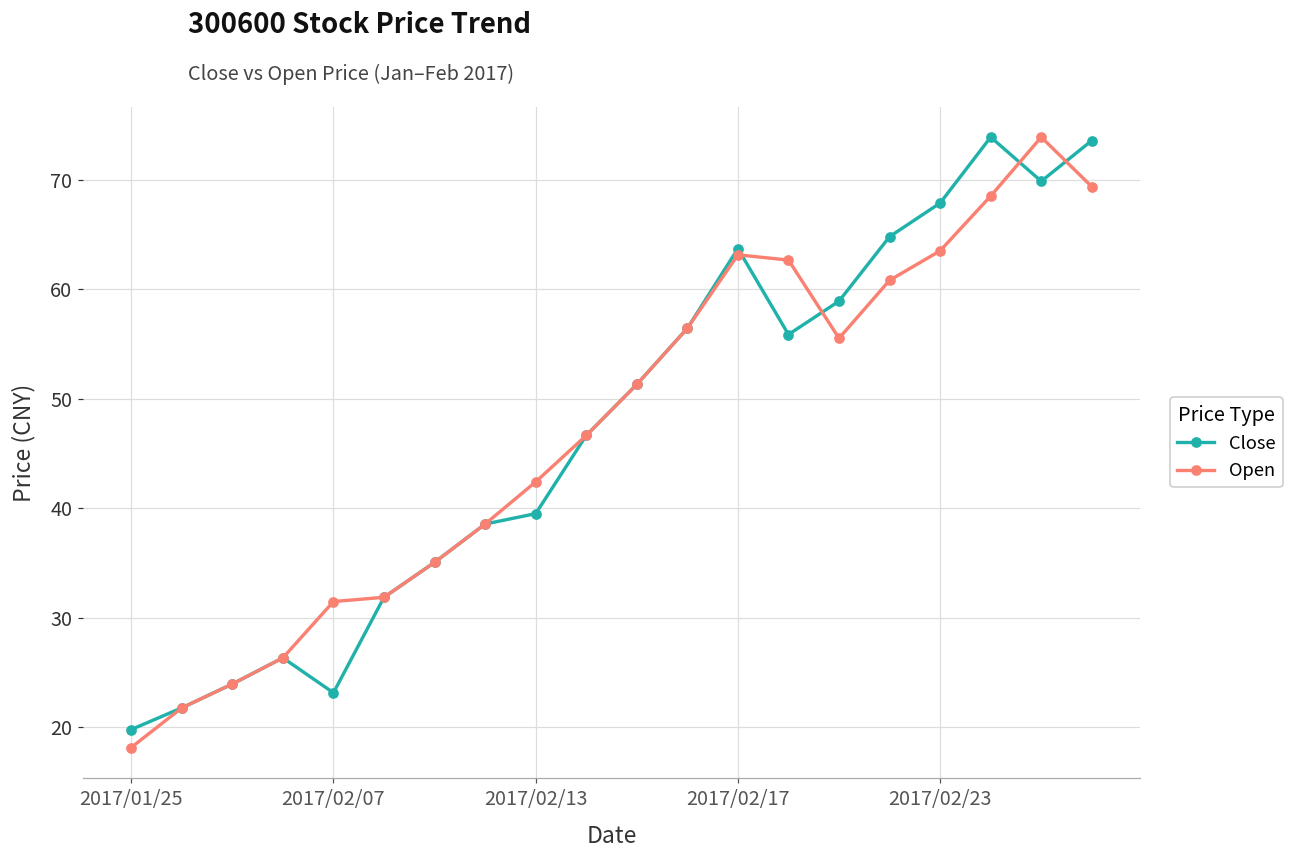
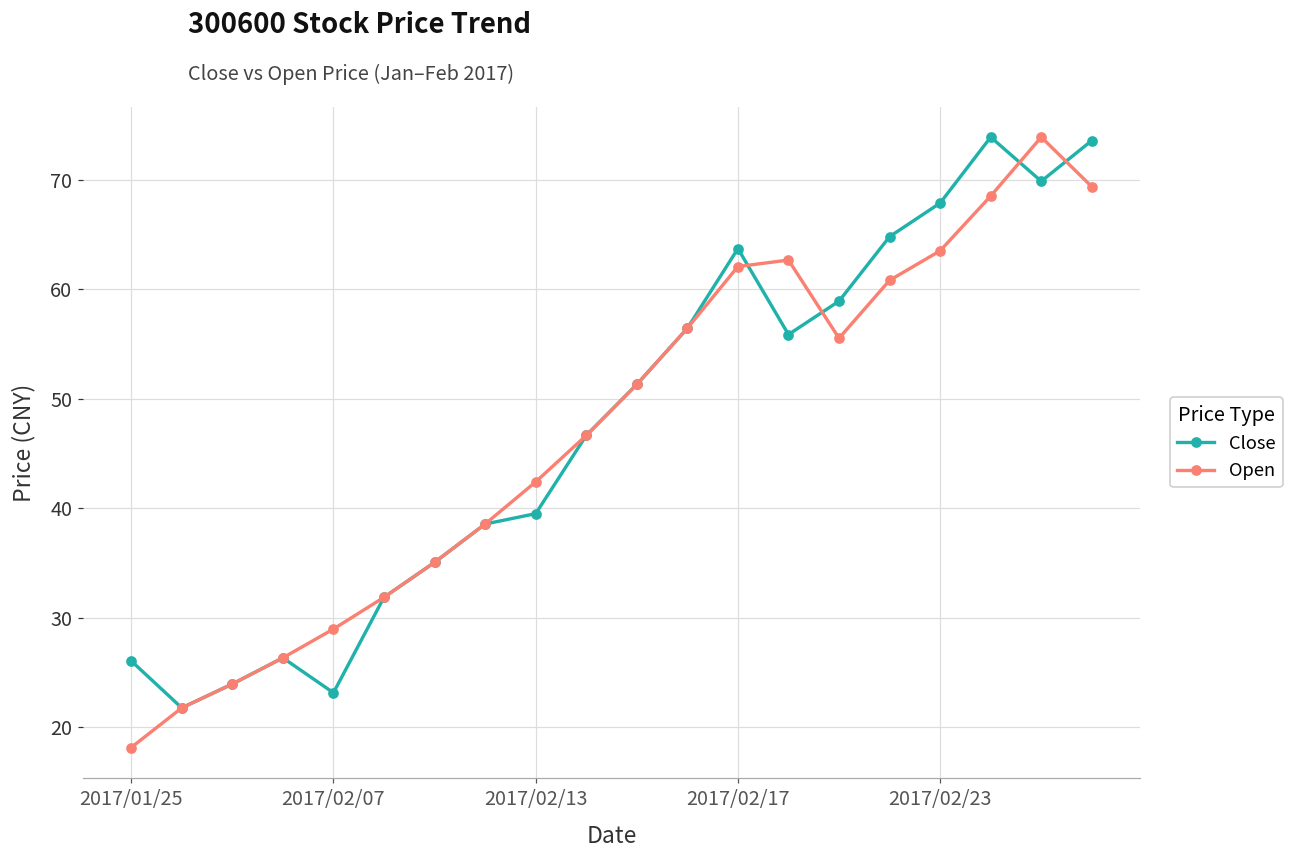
Close, 2017/01/25: 20 -> 26
Open, 2017/02/07: 31 -> 29
Open, 2017/02/17: 63 -> 62
